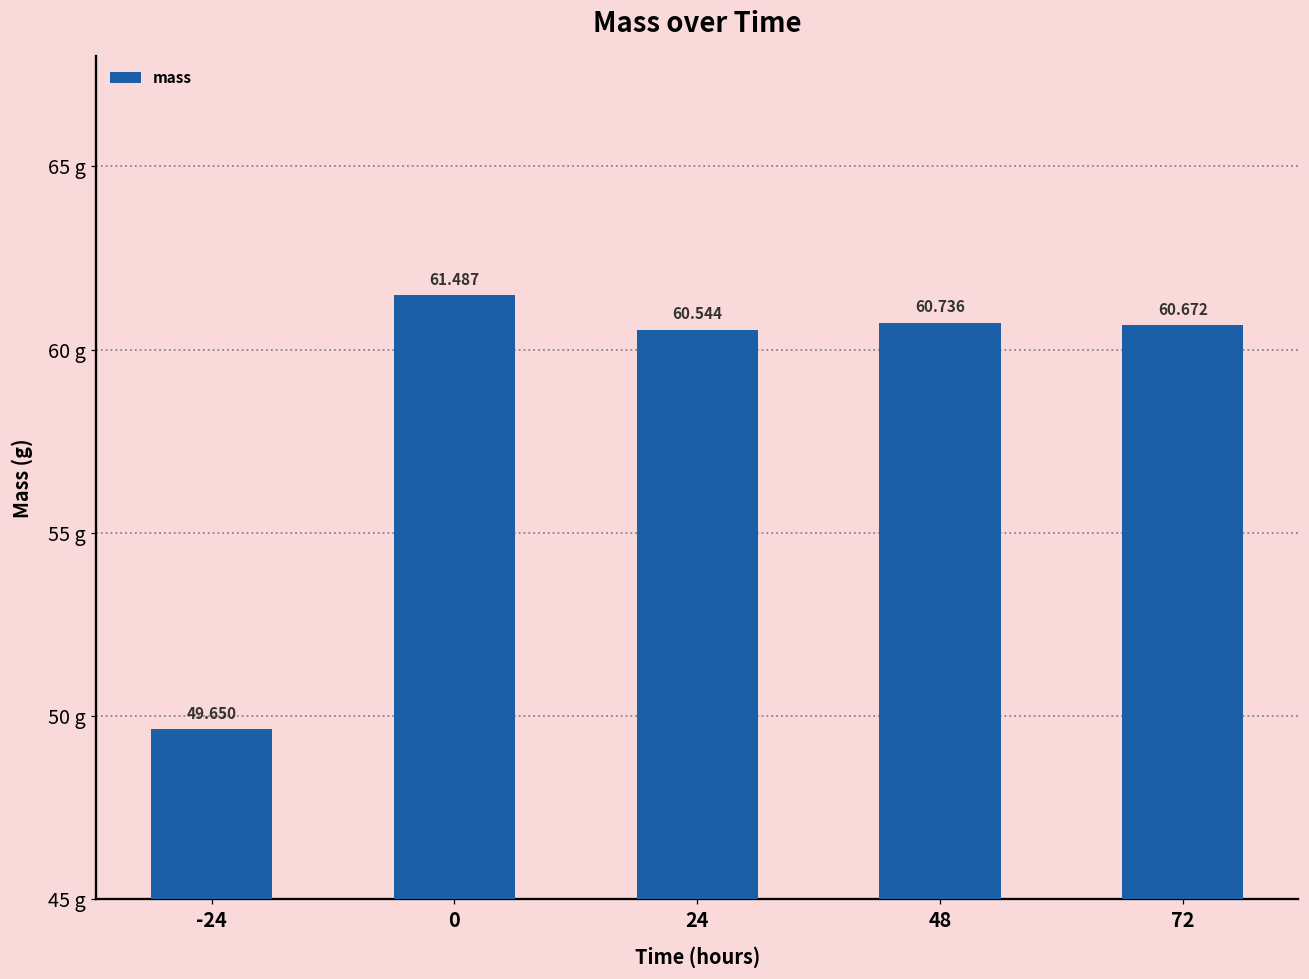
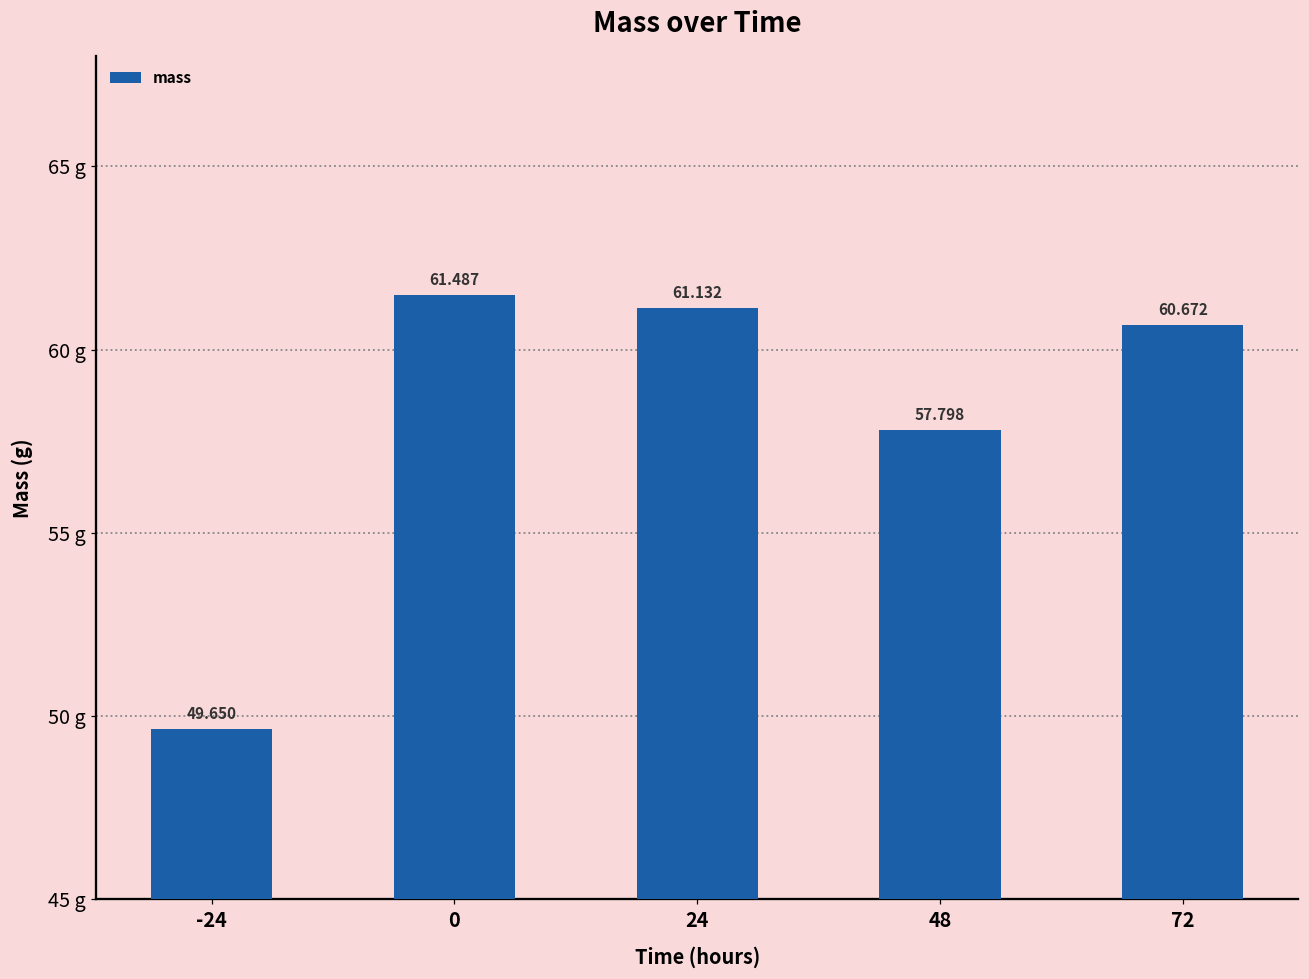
24: 60.544 -> 61.132
48: 60.736 -> 57.798
